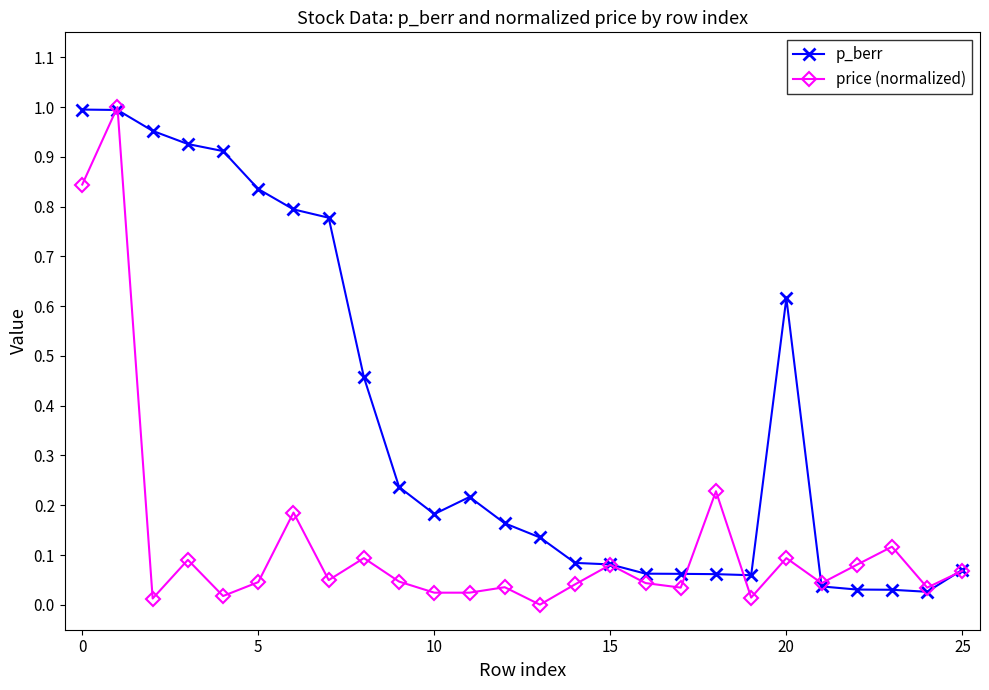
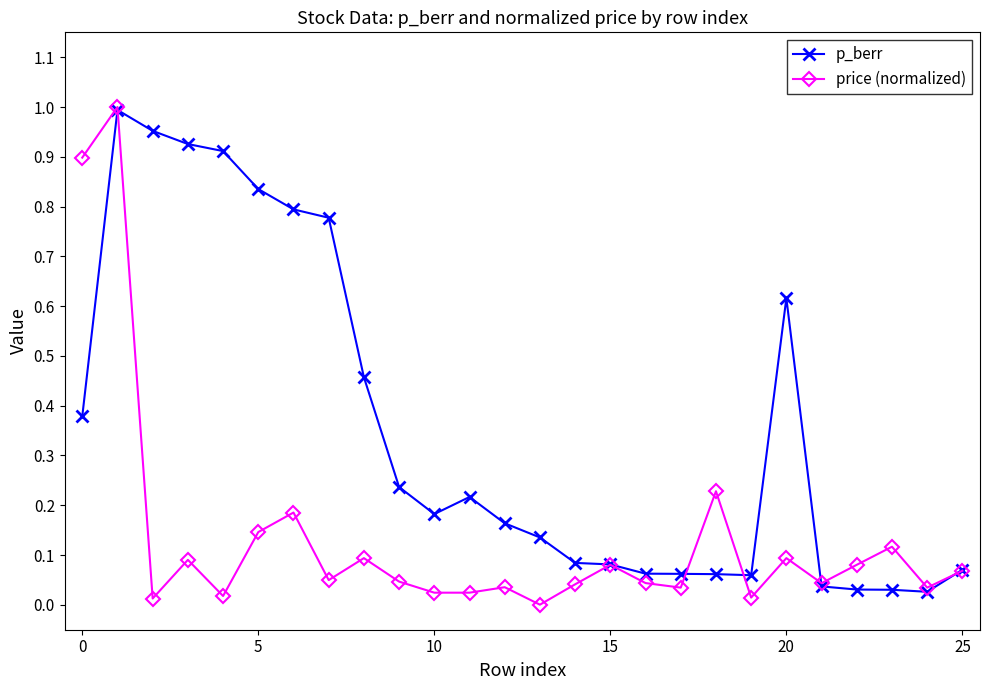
p_berr, 0: 0.99 -> 0.38
price (normalized), 0: 0.84 -> 0.90
price (normalized), 5: 0.05 -> 0.15
